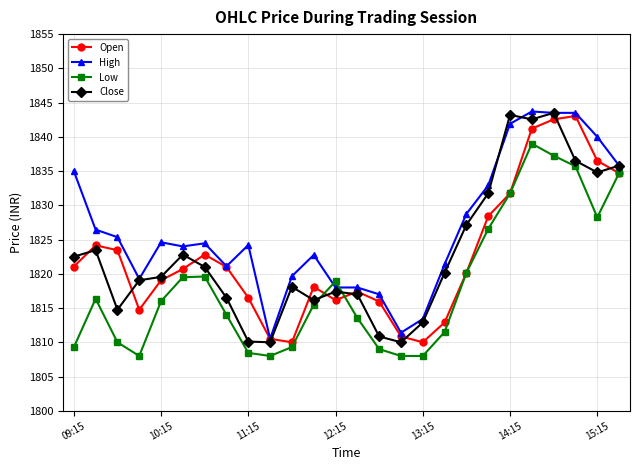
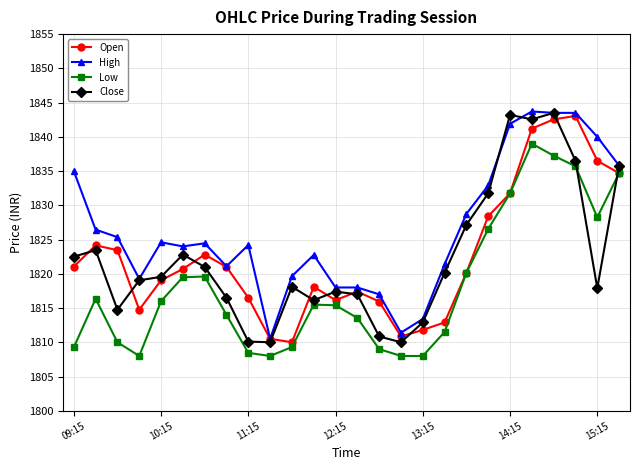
Low, 12:15: 1819 -> 1815
Open, 13:15: 1810 -> 1812
Close, 15:15: 1835 -> 1818
